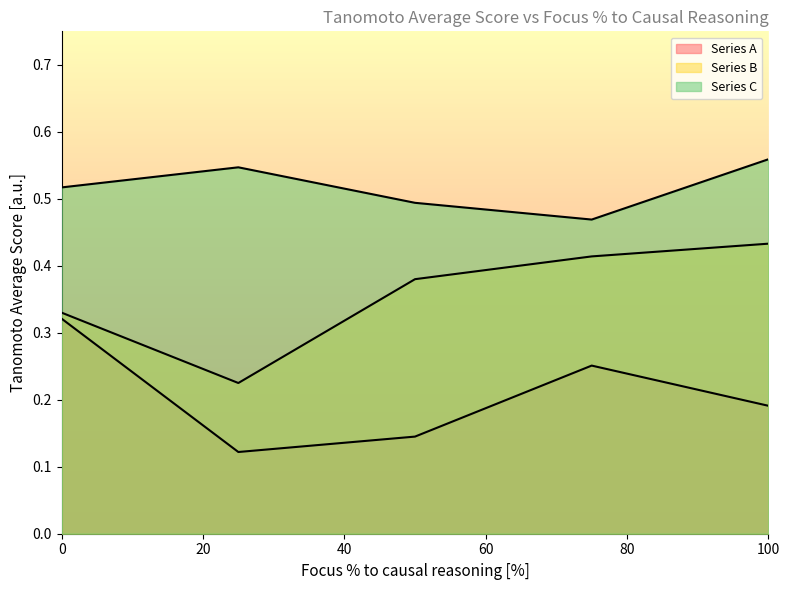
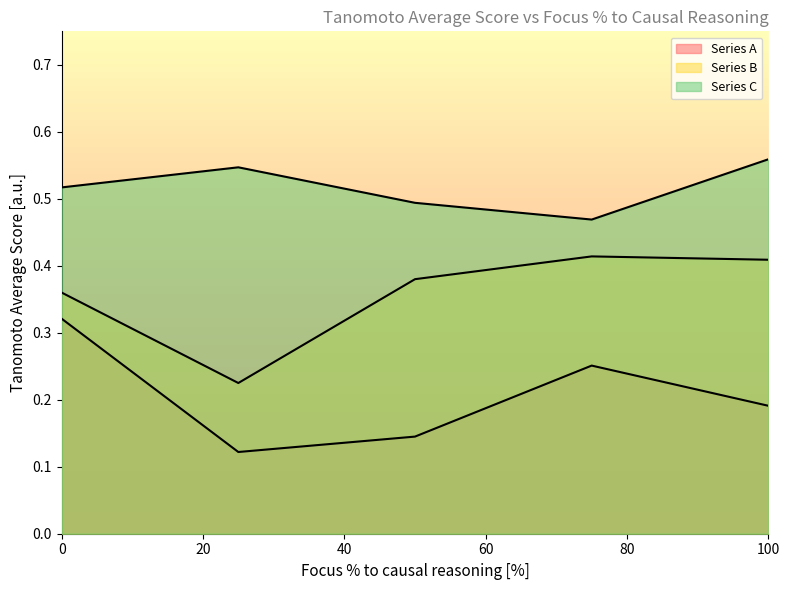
Series B, 0: 0.33 -> 0.36
Series B, 100: 0.43 -> 0.41
